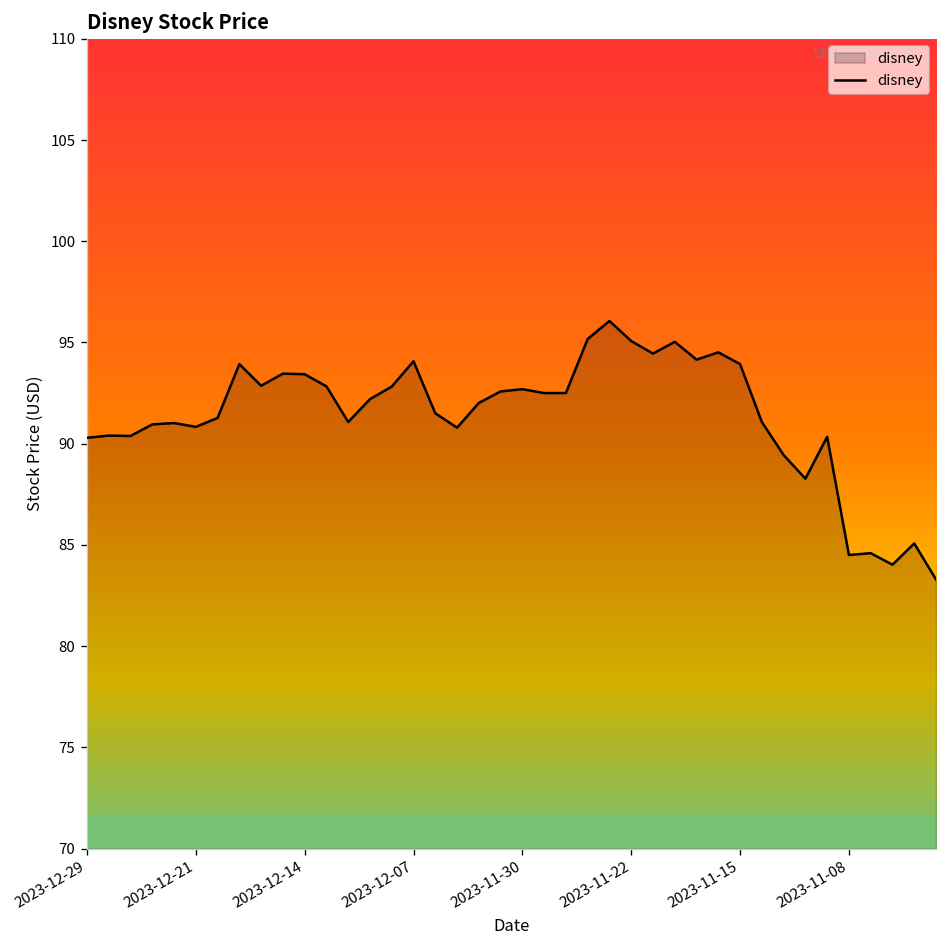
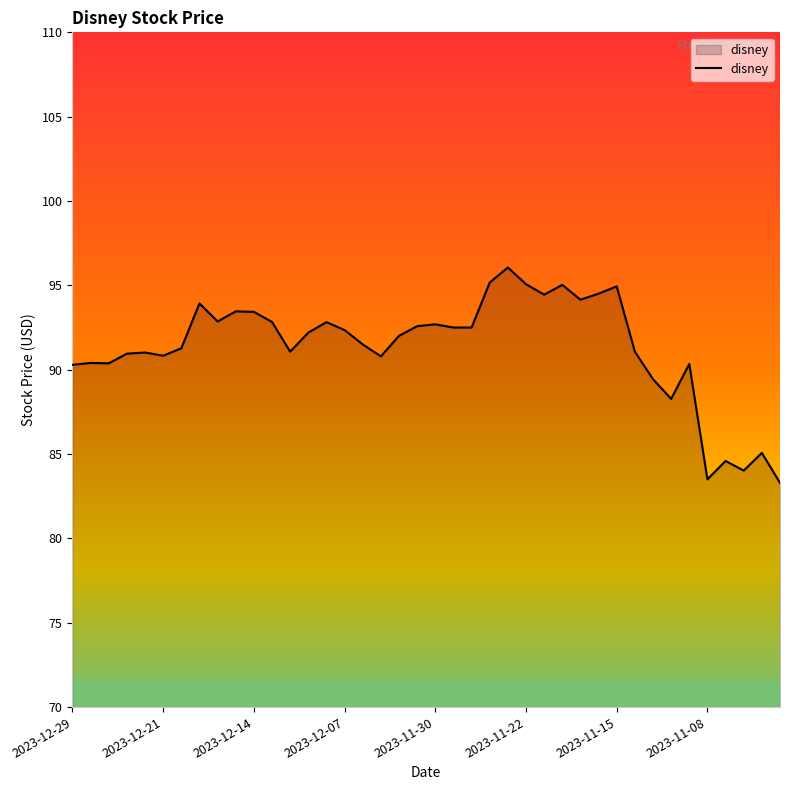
2023-12-07: 94.1 -> 92.4
2023-11-15: 93.9 -> 94.9
2023-11-08: 84.5 -> 83.5
